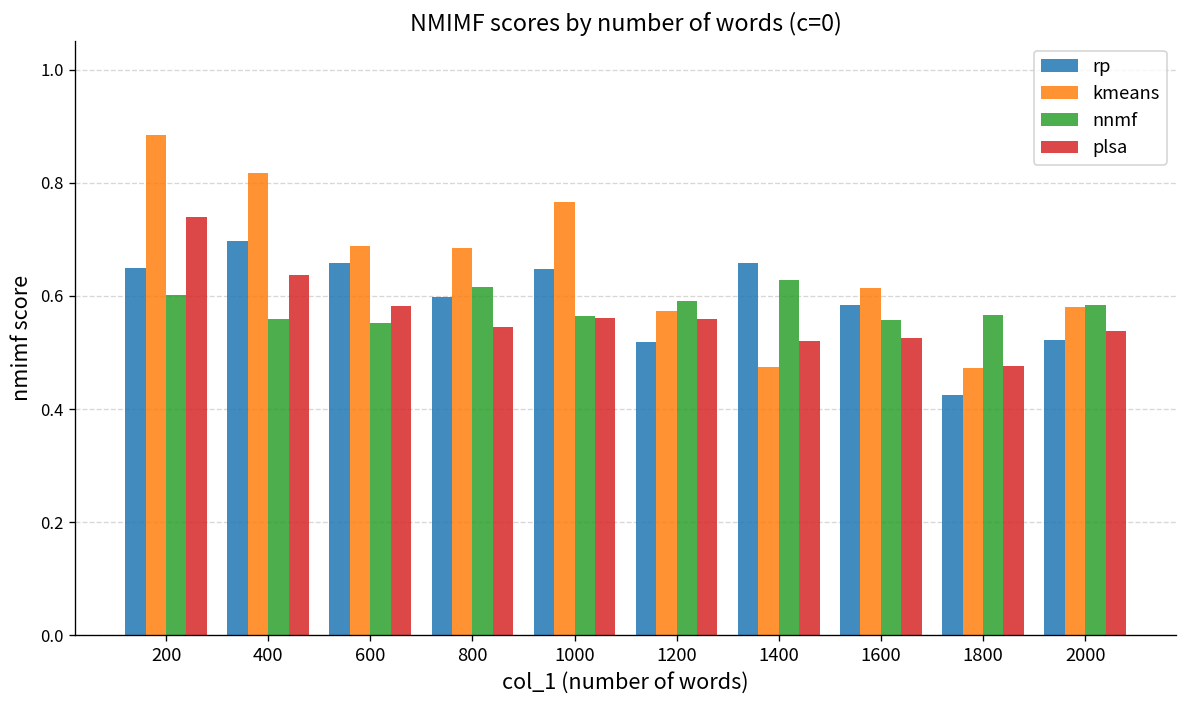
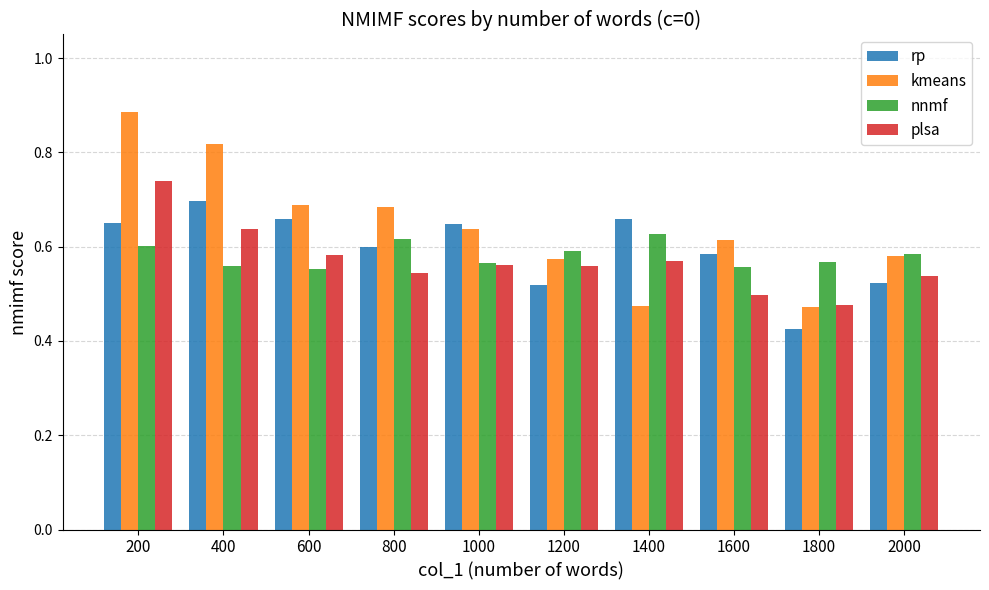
kmeans, 1000: 0.77 -> 0.64
plsa, 1400: 0.52 -> 0.57
plsa, 1600: 0.53 -> 0.50
